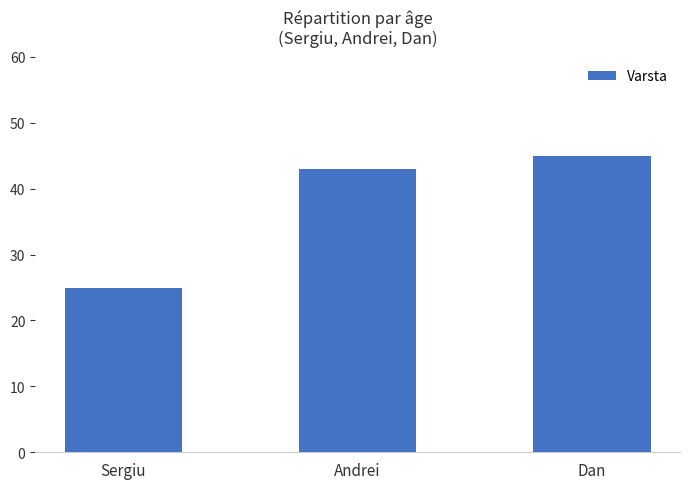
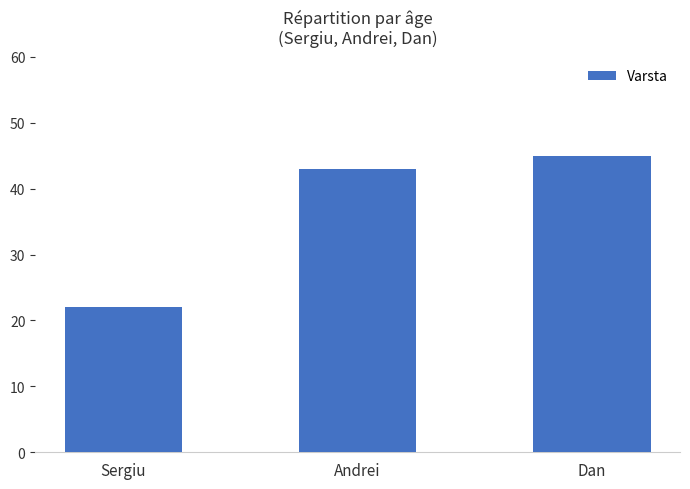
Sergiu: 25 -> 22
